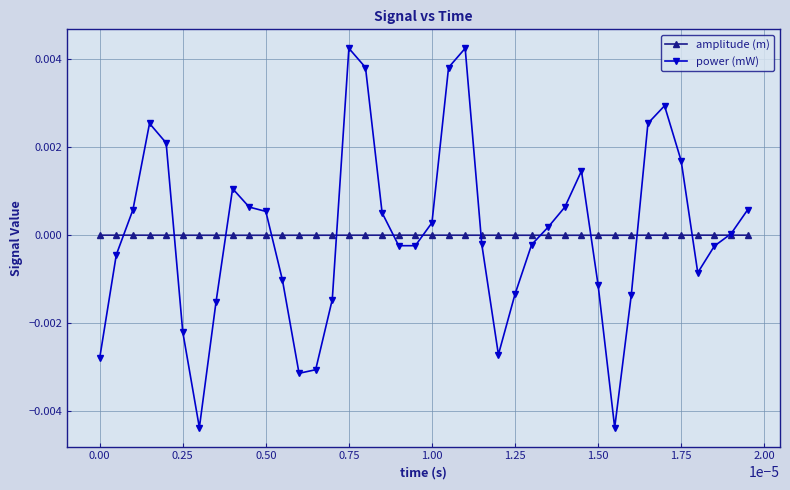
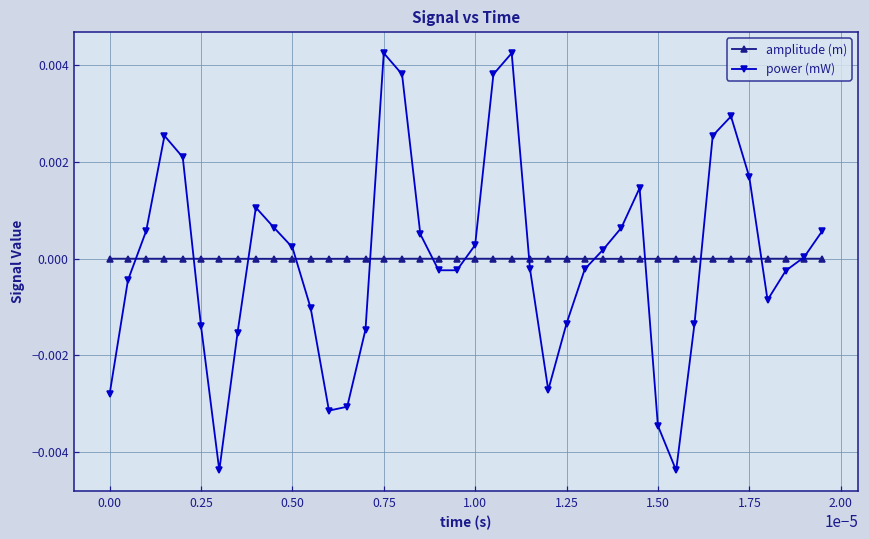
power (mW), 0.25: -0.0022 -> -0.0014
power (mW), 0.50: 0.0005 -> 0.0002
power (mW), 1.50: -0.0011 -> -0.0035
